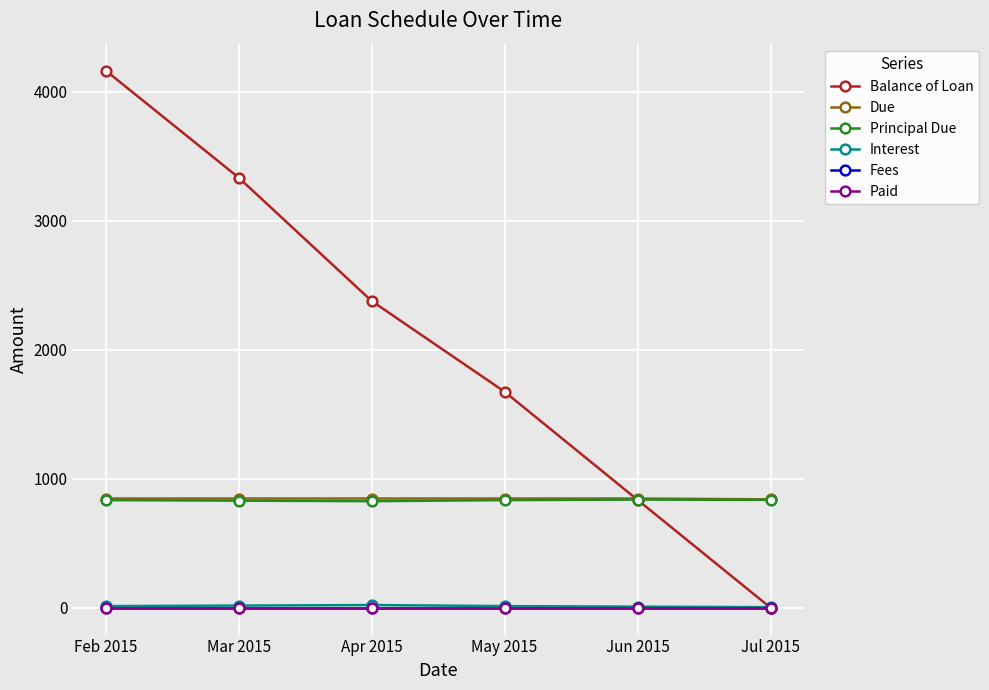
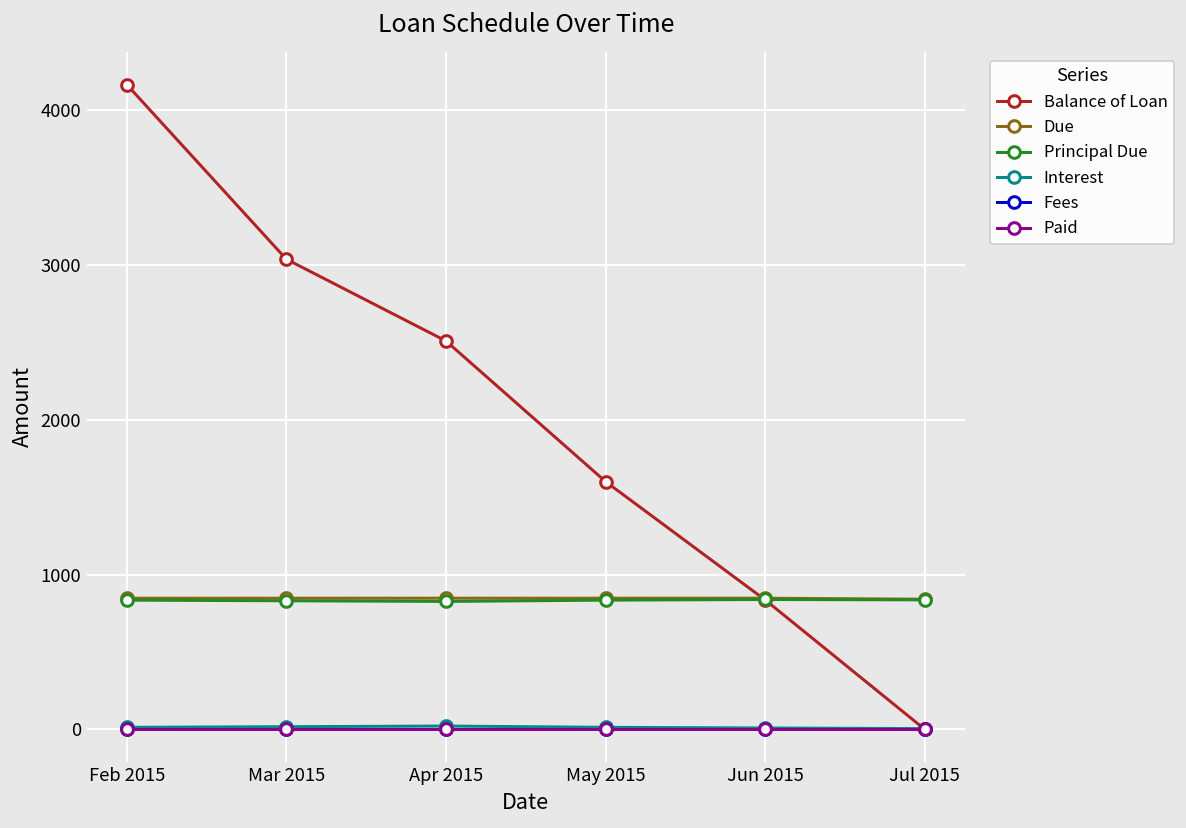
Balance of Loan, Mar 2015: 3340 -> 3040
Balance of Loan, Apr 2015: 2380 -> 2510
Balance of Loan, May 2015: 1670 -> 1600
